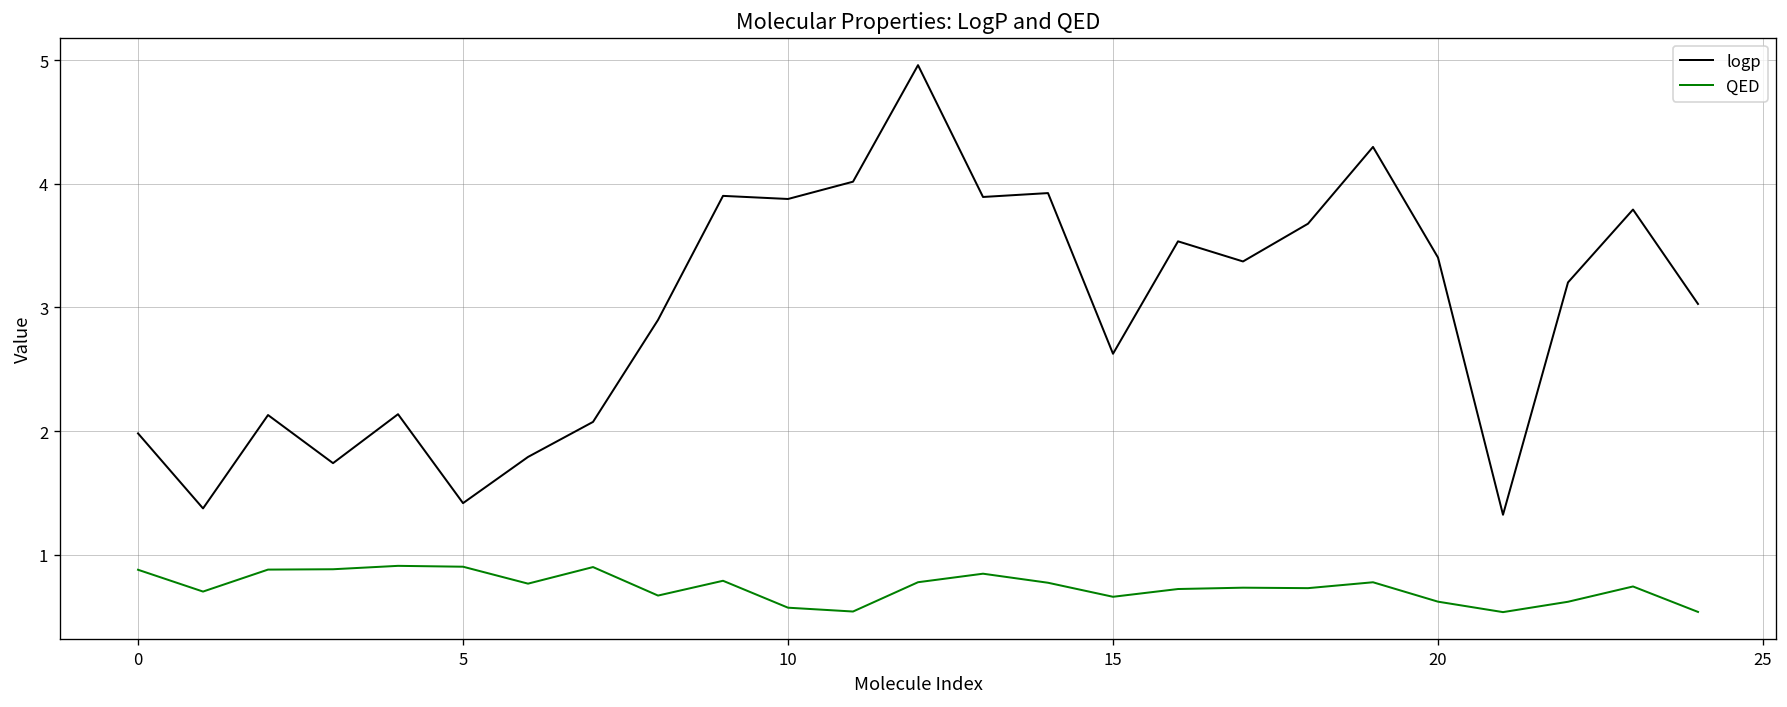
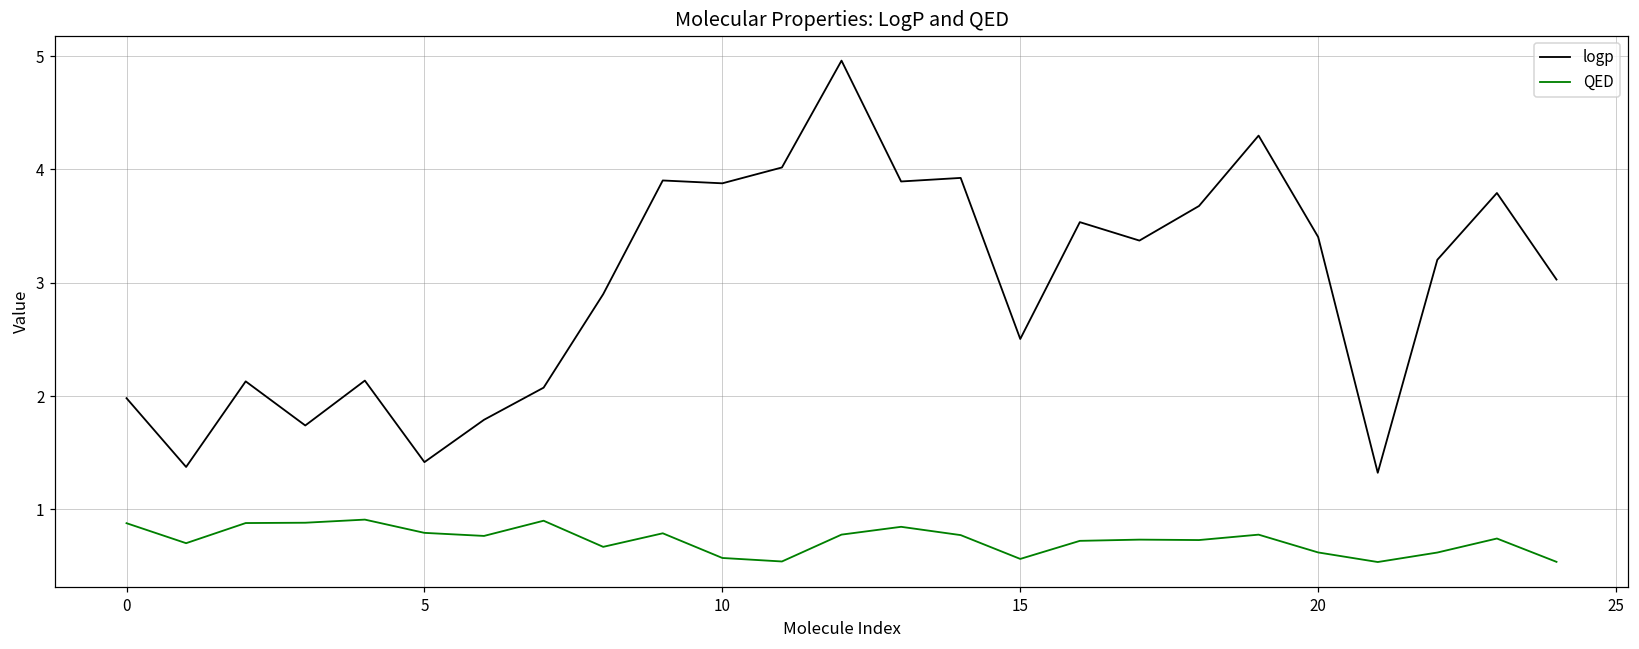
QED, 5: 0.90 -> 0.79
logp, 15: 2.63 -> 2.50
QED, 15: 0.66 -> 0.56
